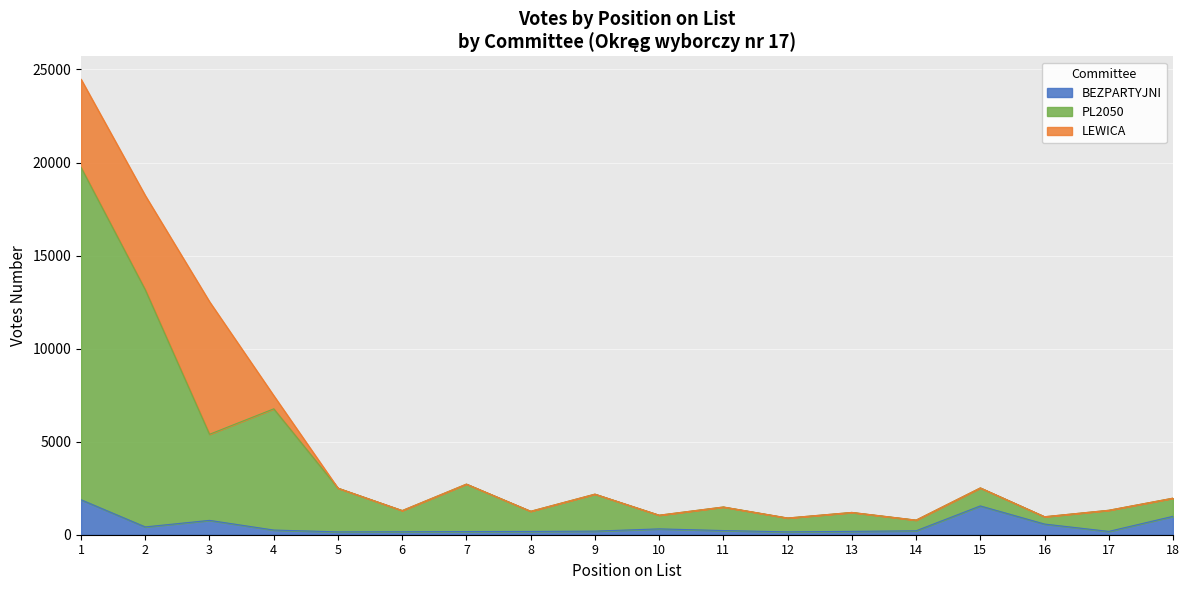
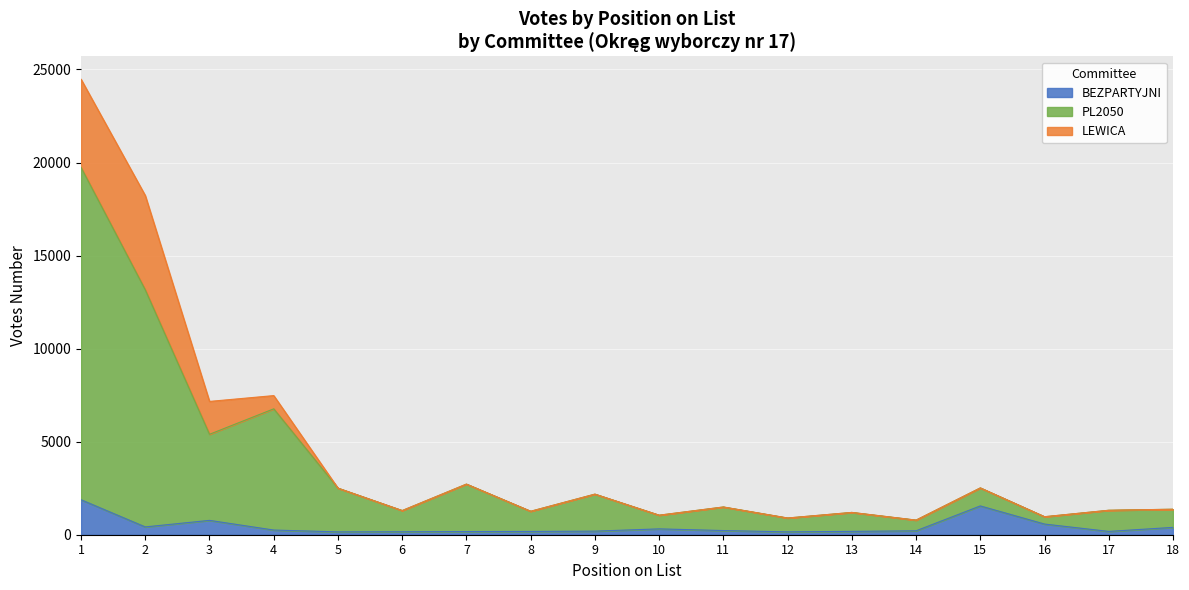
LEWICA, 3: 7100 -> 1800
BEZPARTYJNI, 18: 1000 -> 400
